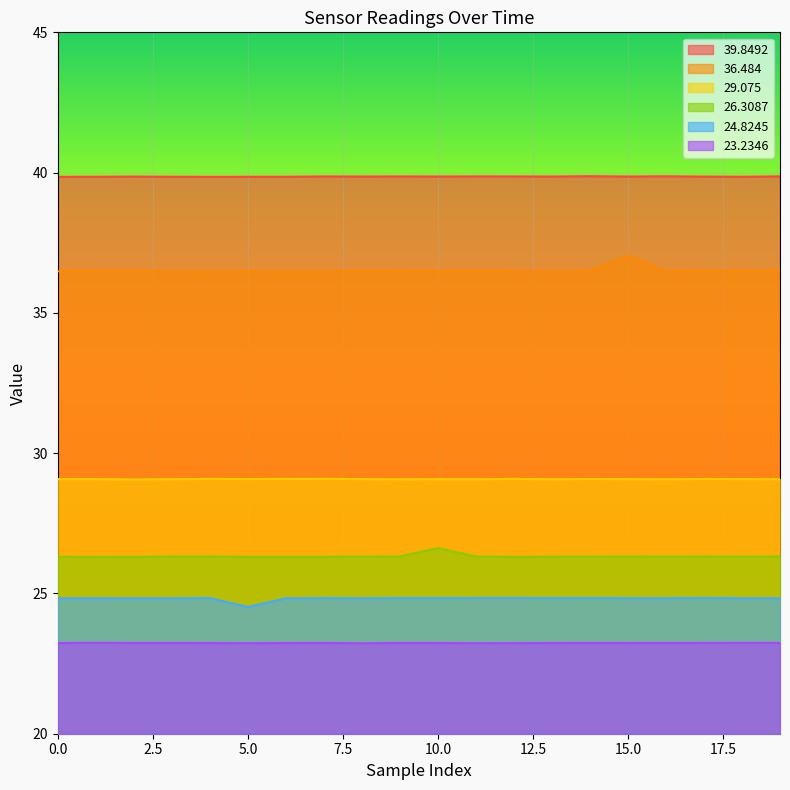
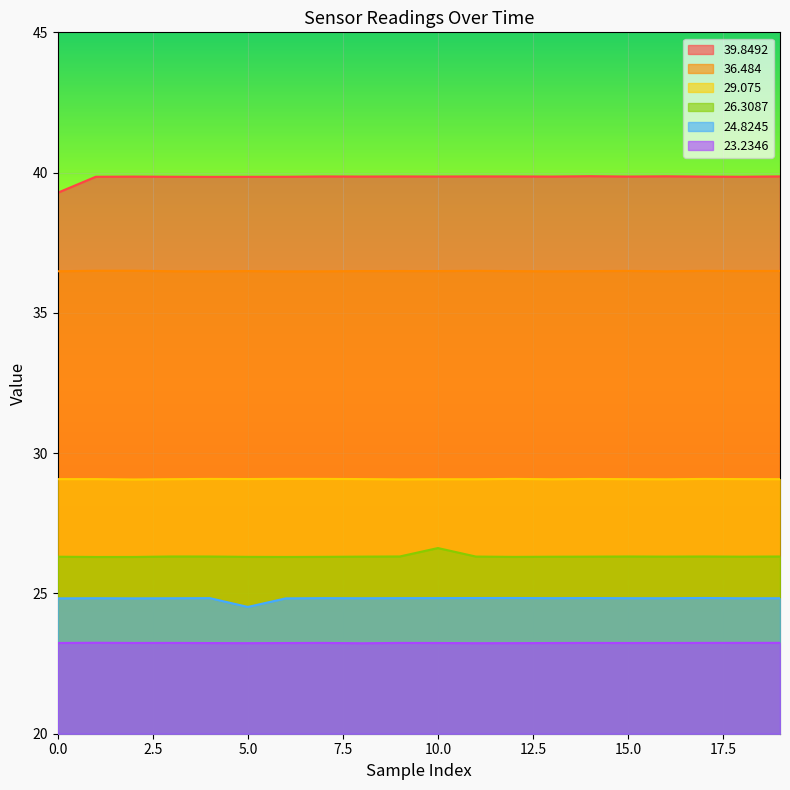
39.8492, 0.0: 39.8 -> 39.3
36.484, 15.0: 37.0 -> 36.5
